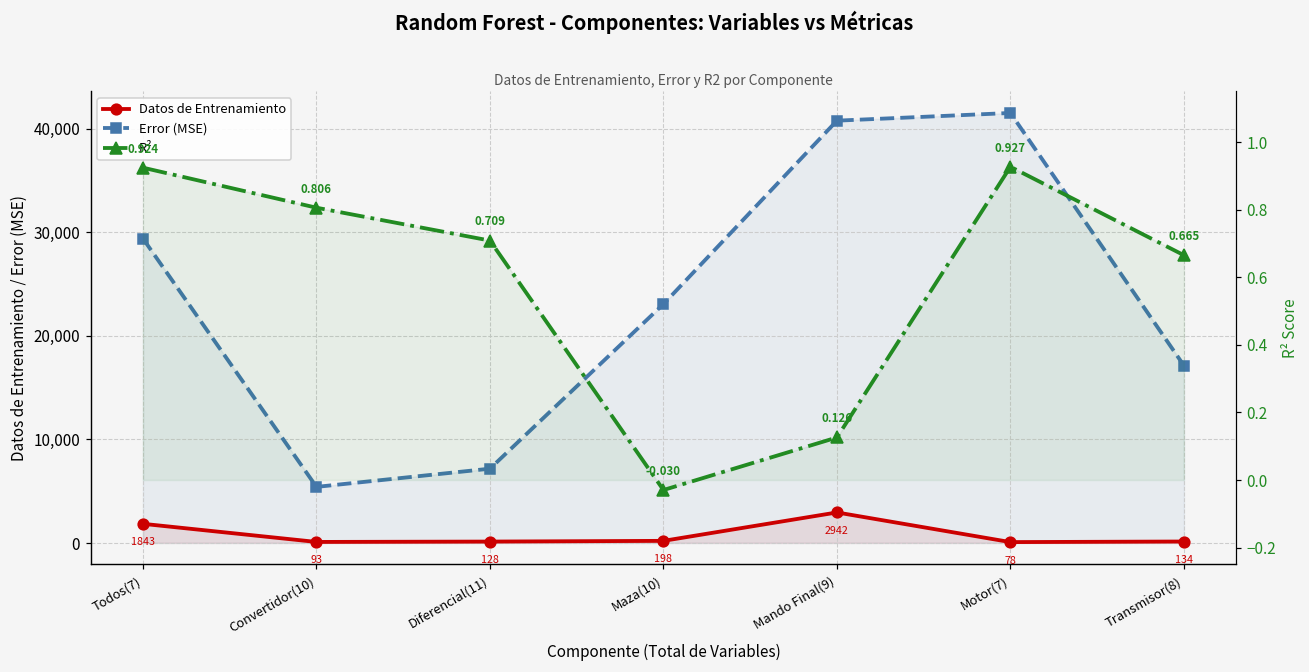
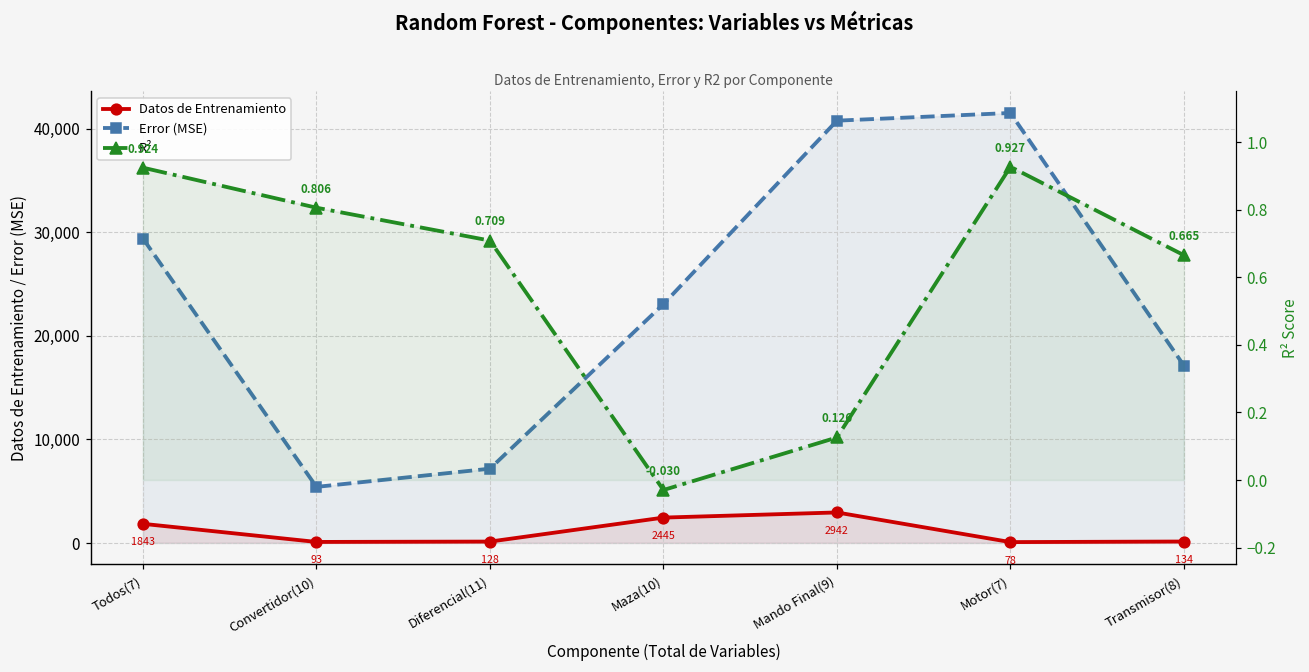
Datos de Entrenamiento, Maza(10): 198 -> 2445
